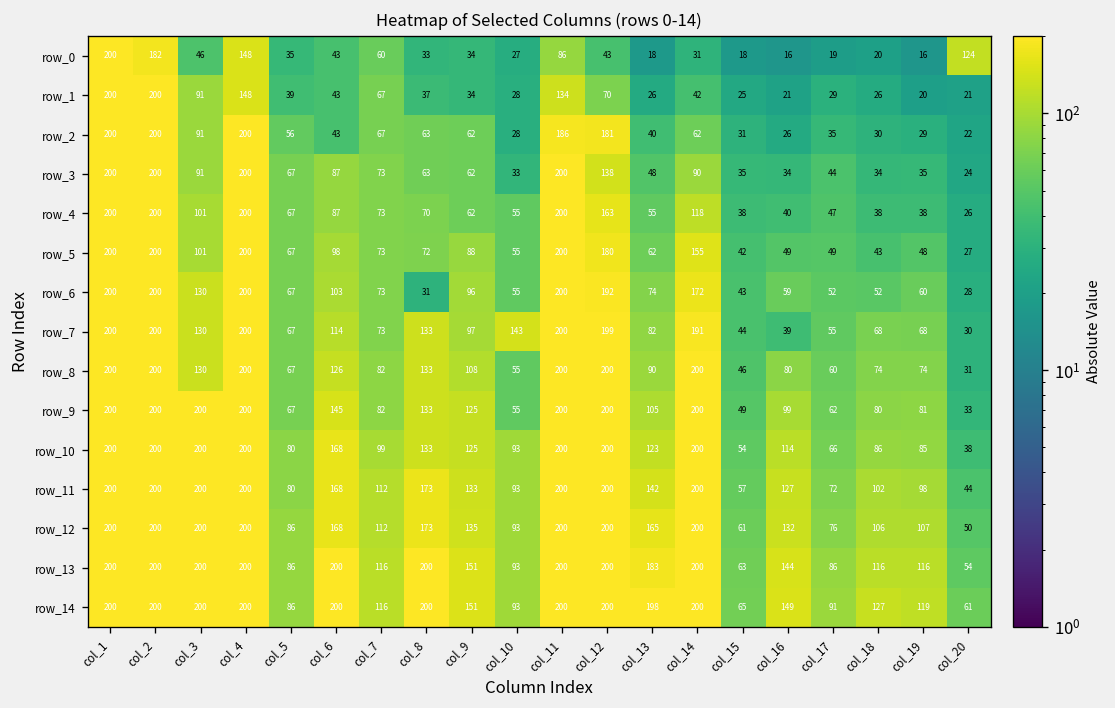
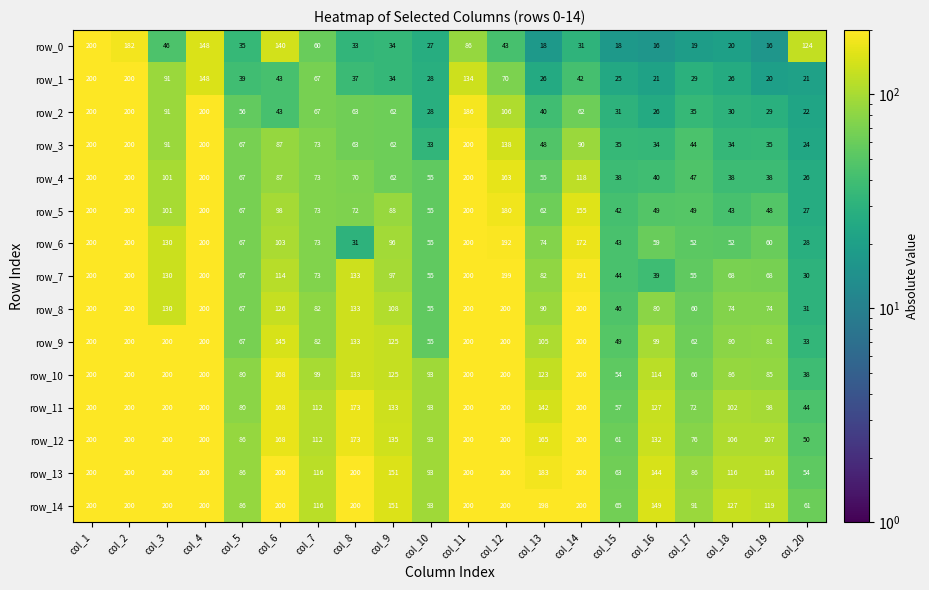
row_0, col_6: 43 -> 140
row_2, col_12: 181 -> 106
row_7, col_10: 143 -> 55
